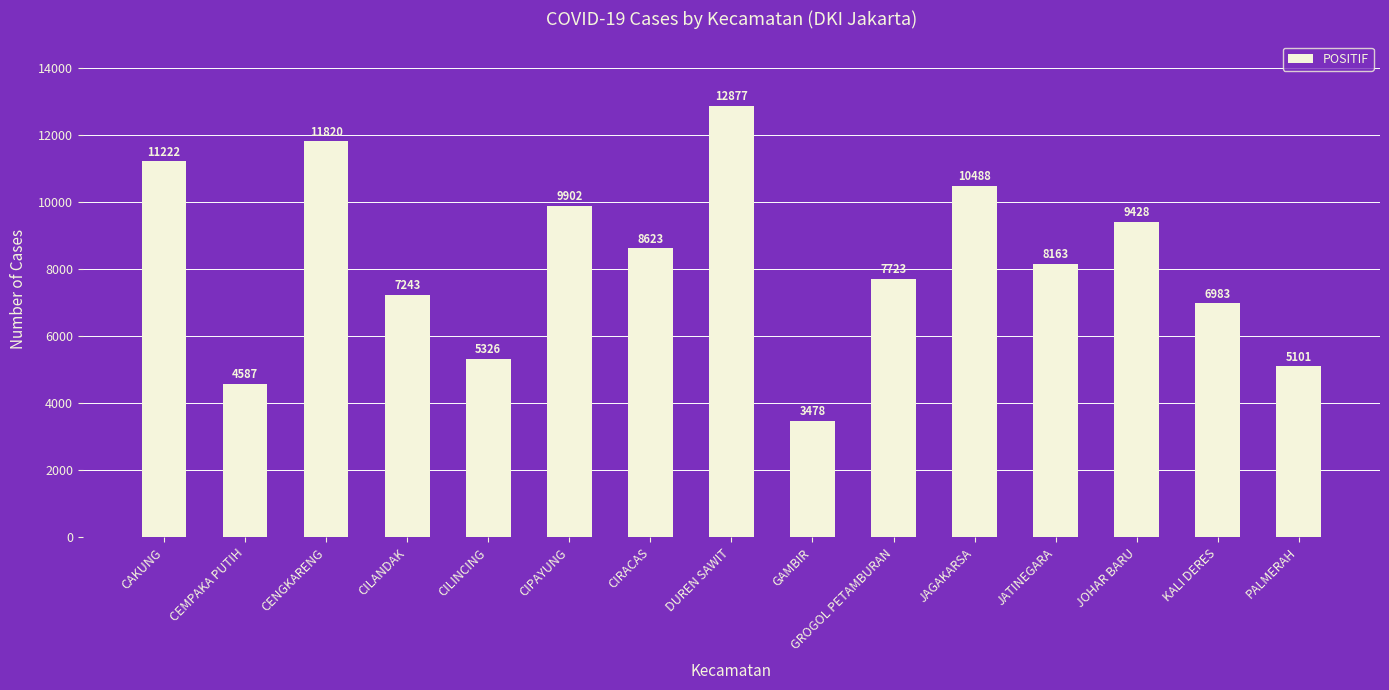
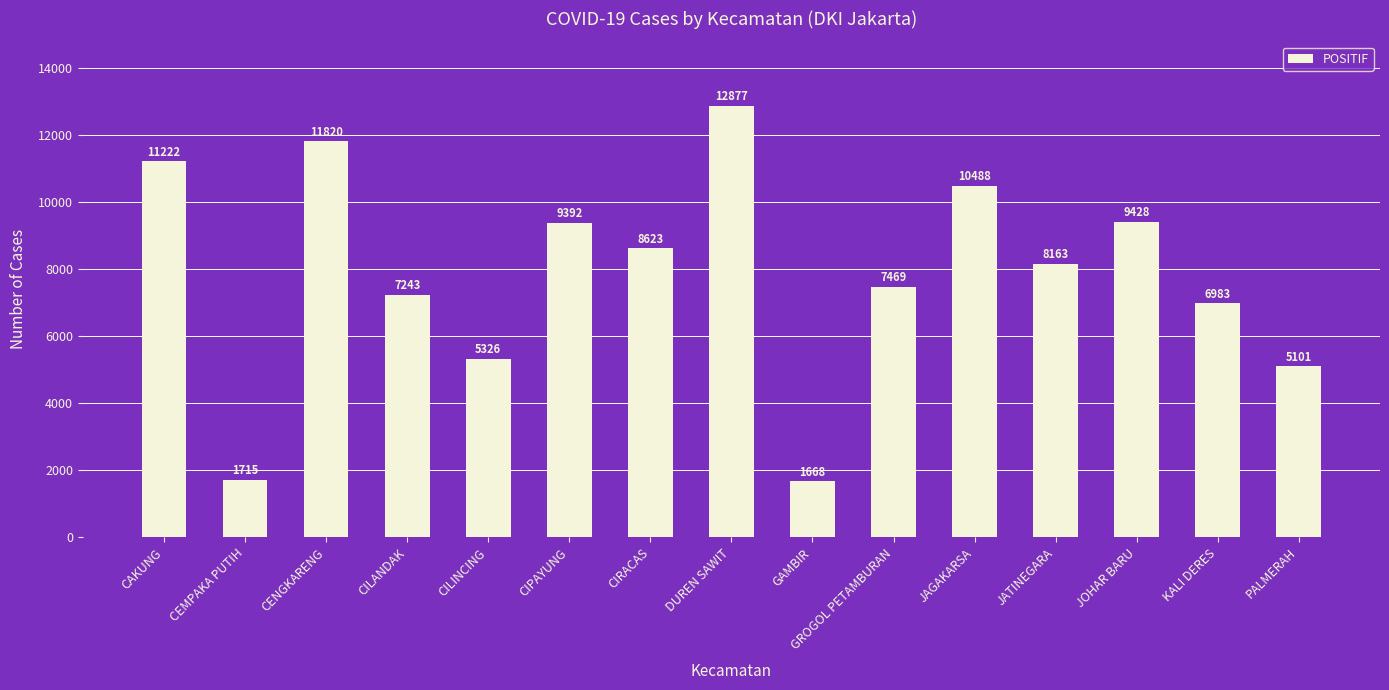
CEMPAKA PUTIH: 4587 -> 1715
CIPAYUNG: 9902 -> 9392
GAMBIR: 3478 -> 1668
GROGOL PETAMBURAN: 7723 -> 7469
